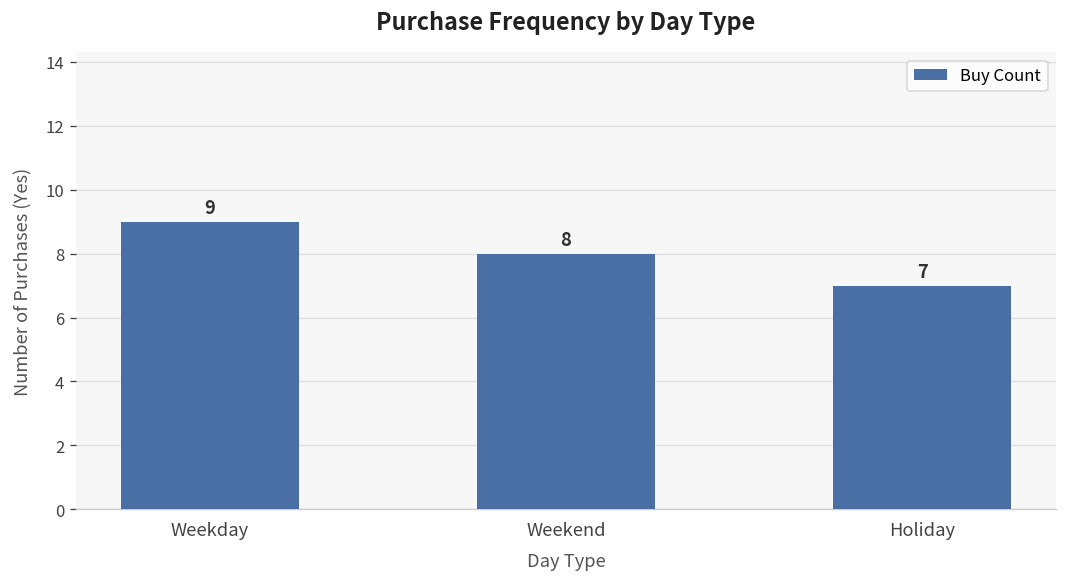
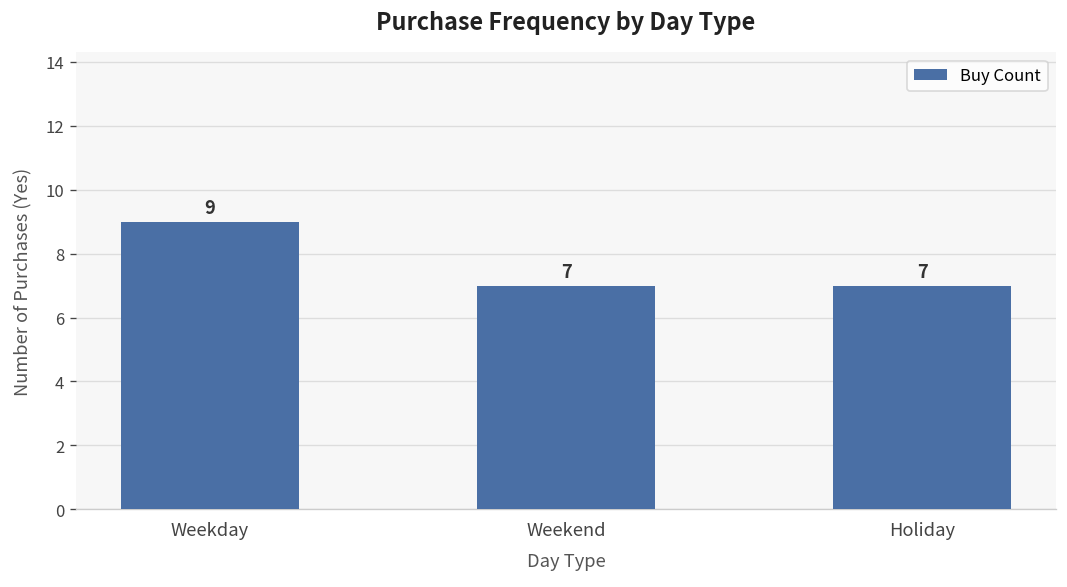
Weekend: 8 -> 7
